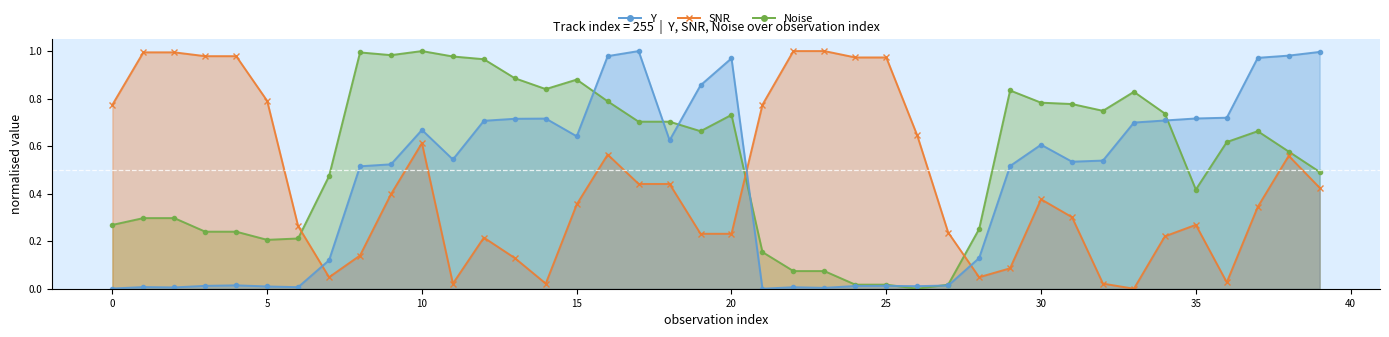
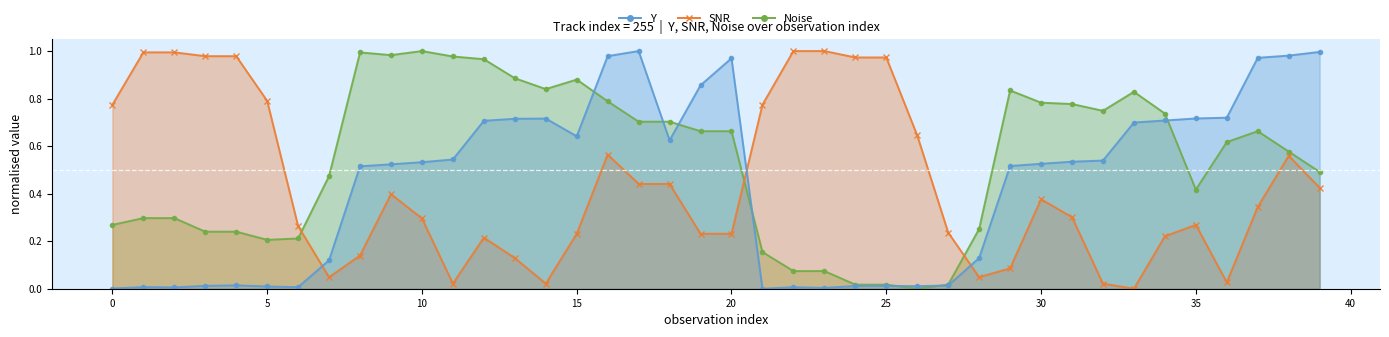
SNR, 10: 0.61 -> 0.30
Y, 10: 0.67 -> 0.53
SNR, 15: 0.35 -> 0.23
Noise, 20: 0.73 -> 0.66
Y, 30: 0.61 -> 0.53
